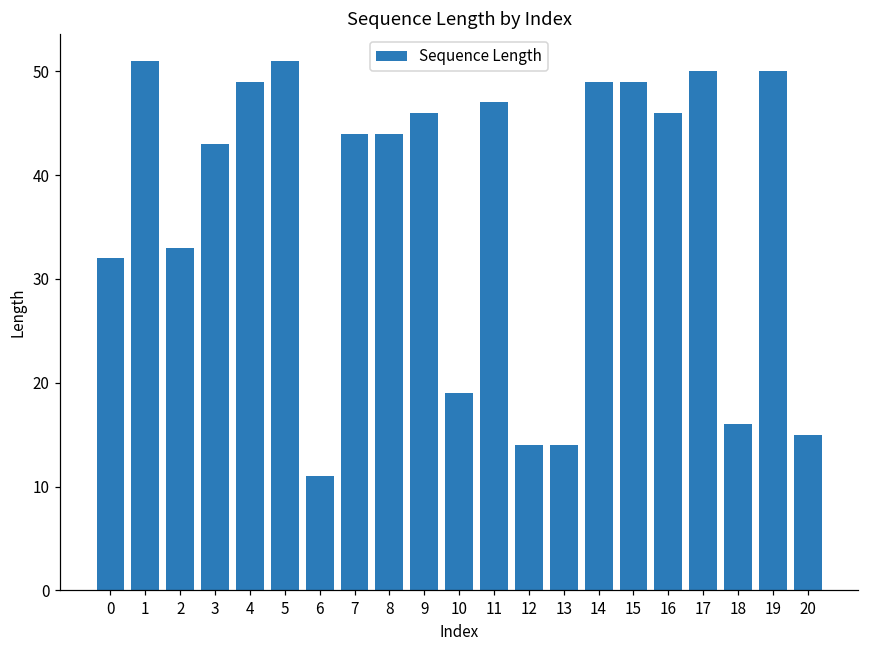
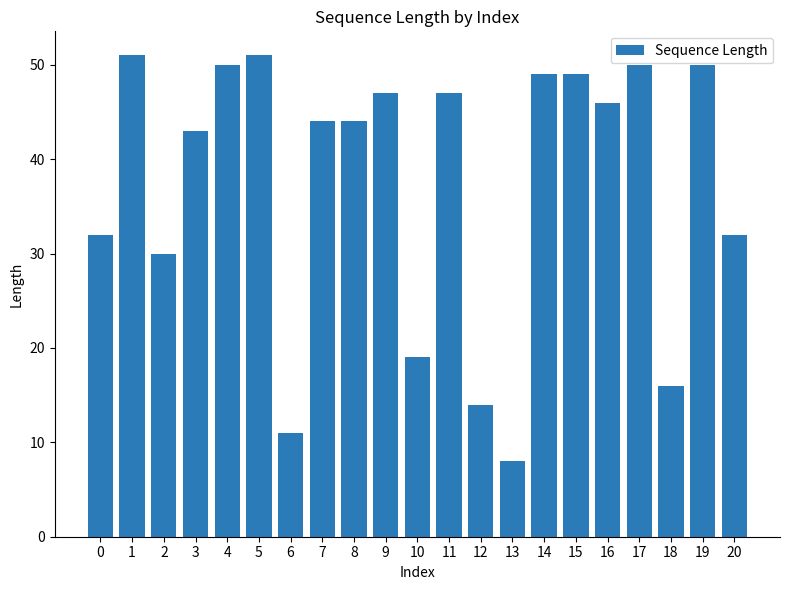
2: 33 -> 30
4: 49 -> 50
9: 46 -> 47
13: 14 -> 8
20: 15 -> 32
